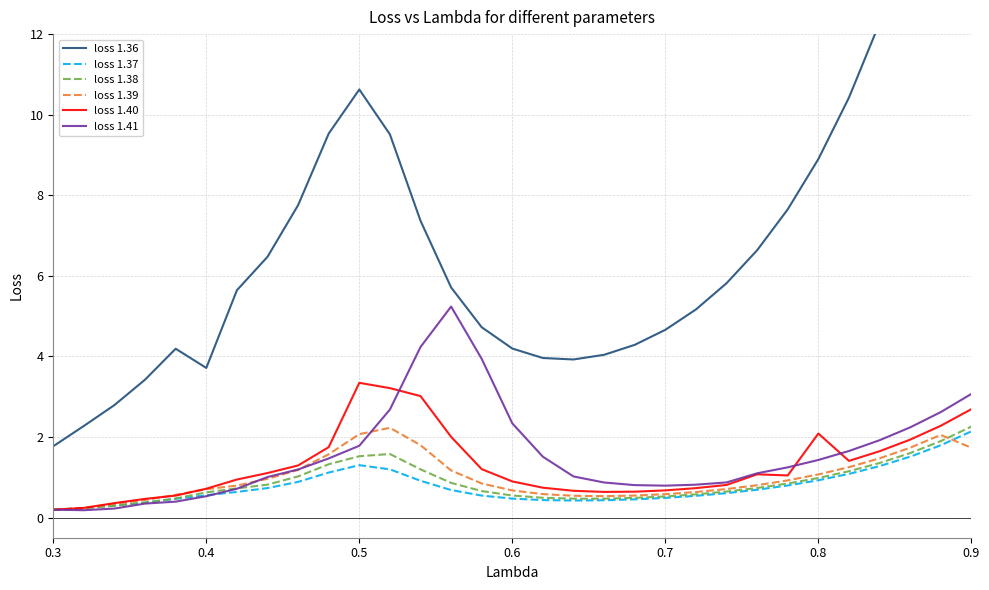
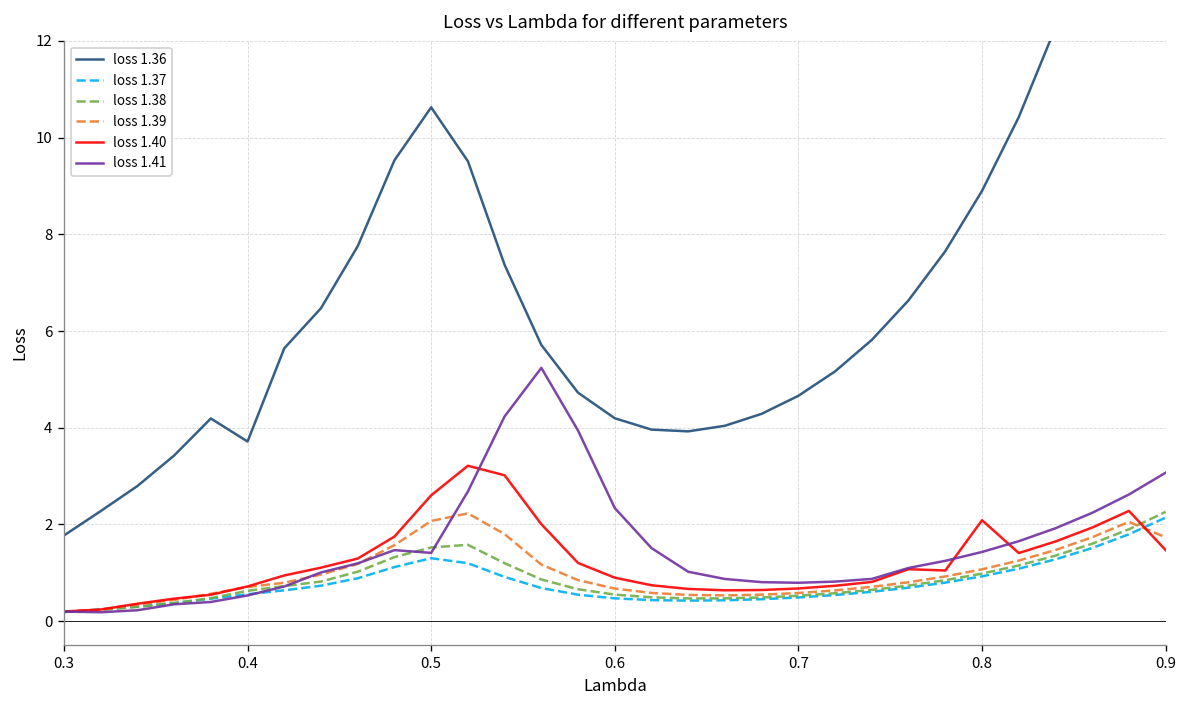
loss 1.40, 0.5: 3.3 -> 2.6
loss 1.41, 0.5: 1.8 -> 1.4
loss 1.40, 0.9: 2.7 -> 1.5
